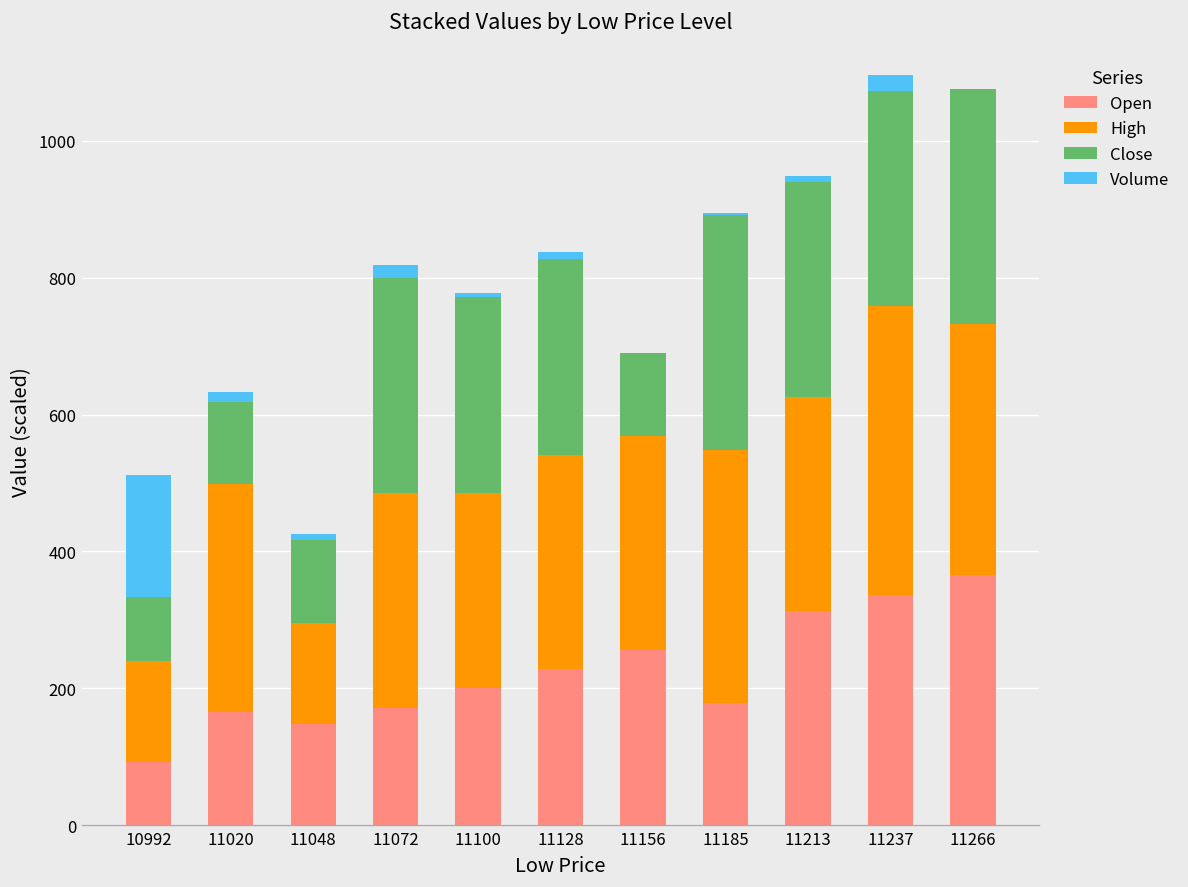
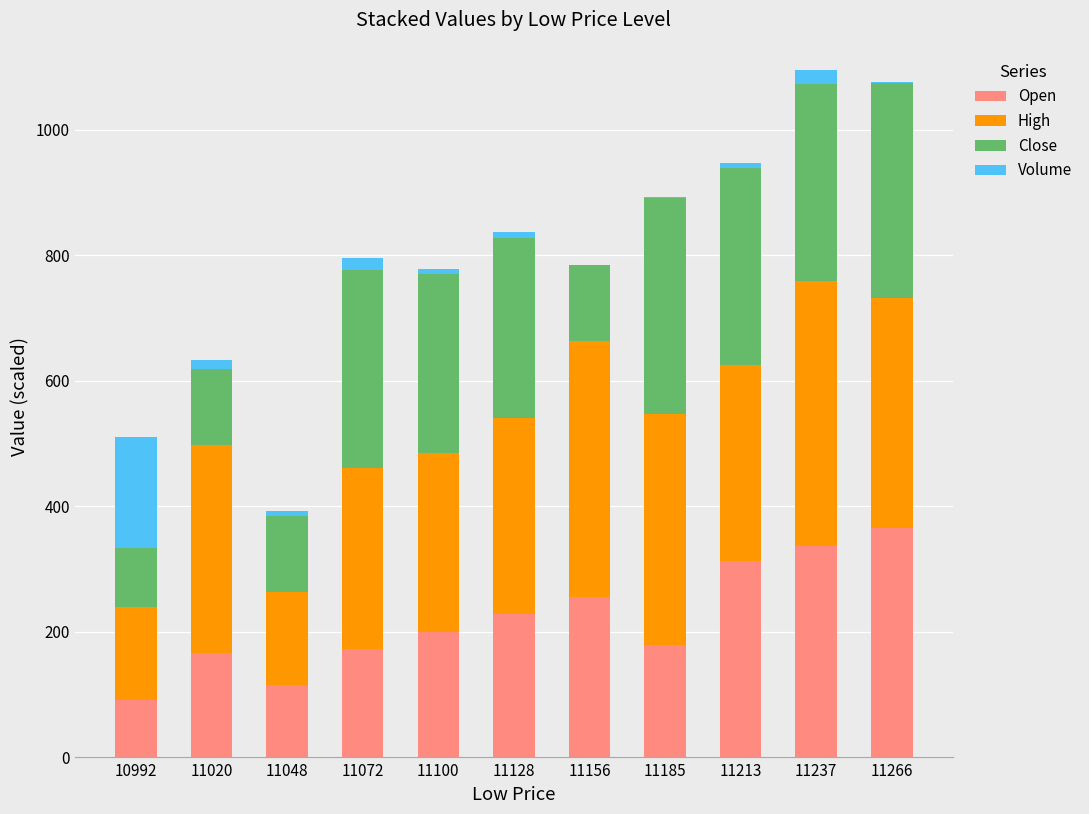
Open, 11048: 150 -> 120
High, 11072: 310 -> 290
High, 11156: 310 -> 410
